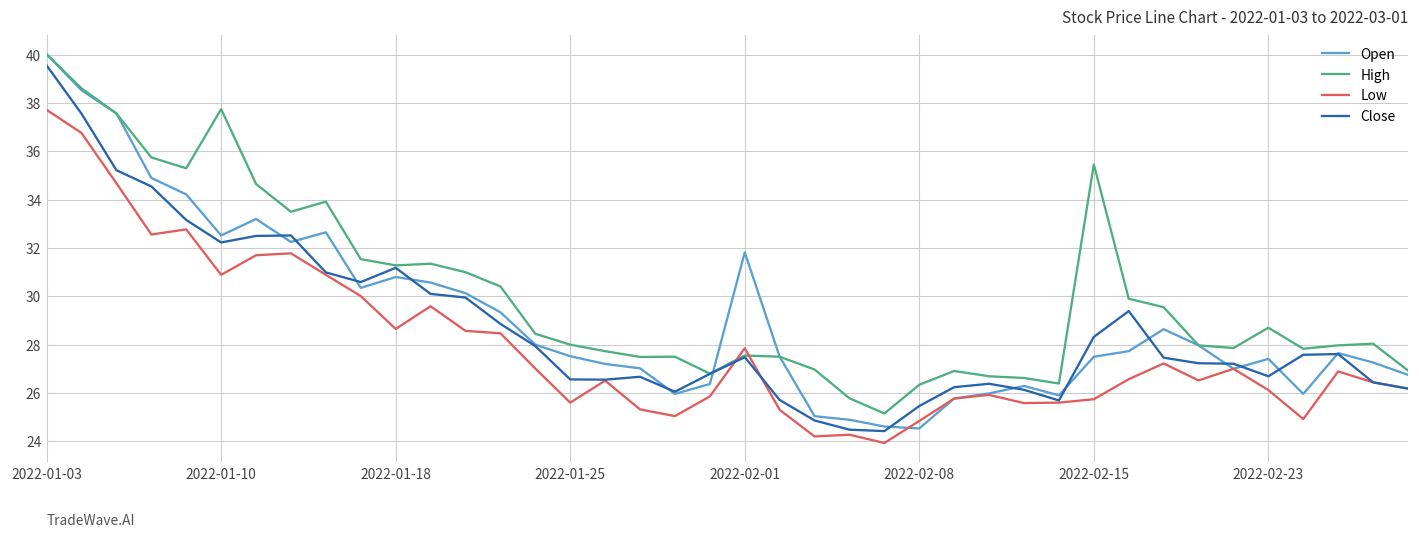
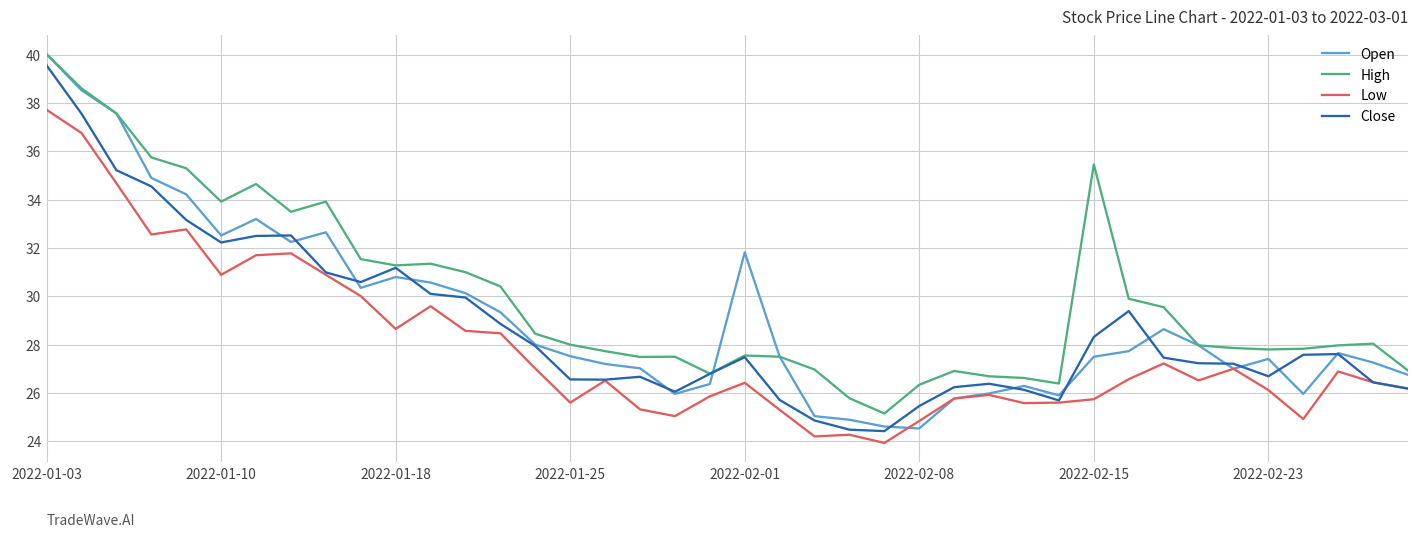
High, 2022-01-10: 37.8 -> 33.9
Low, 2022-02-01: 27.9 -> 26.4
High, 2022-02-23: 28.7 -> 27.8
